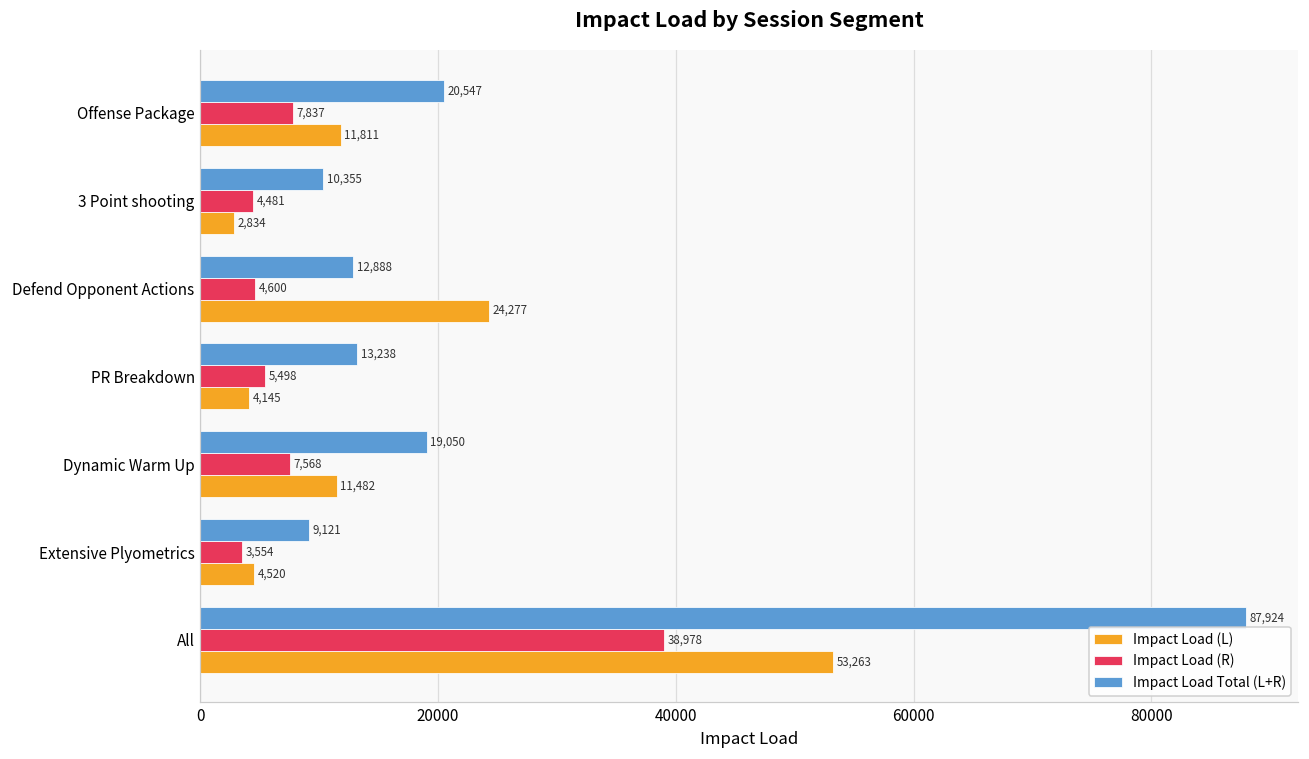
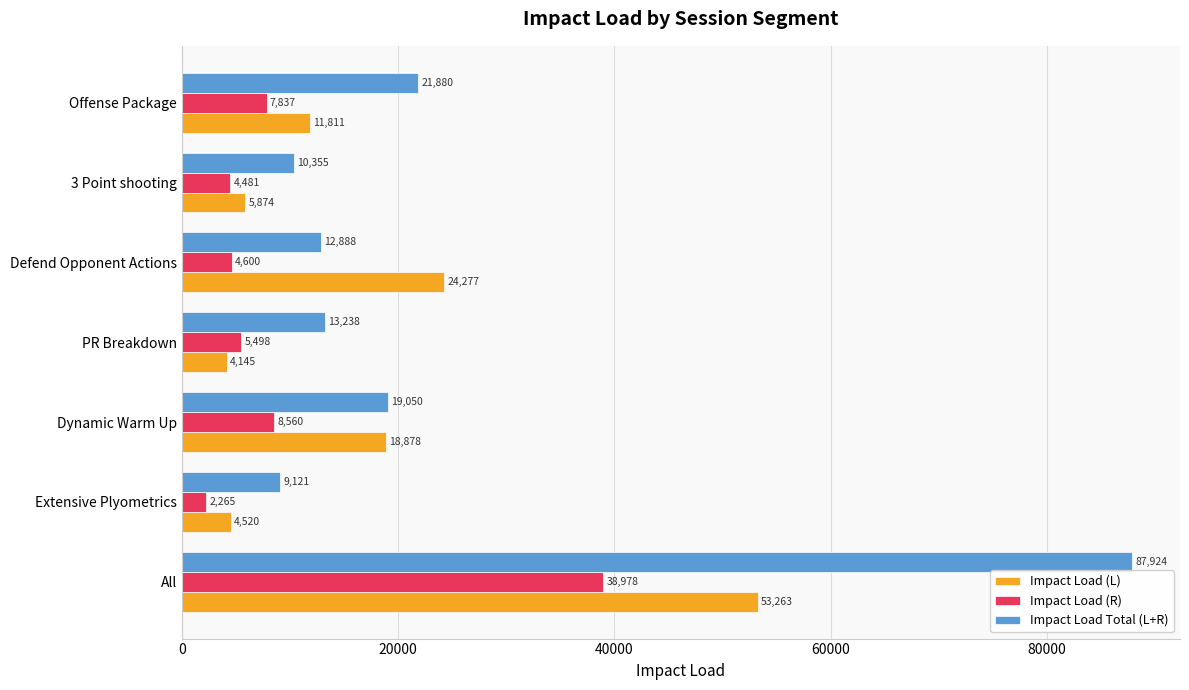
Impact Load Total (L+R), Offense Package: 20,547 -> 21,880
Impact Load (L), 3 Point shooting: 2,834 -> 5,874
Impact Load (R), Dynamic Warm Up: 7,568 -> 8,560
Impact Load (L), Dynamic Warm Up: 11,482 -> 18,878
Impact Load (R), Extensive Plyometrics: 3,554 -> 2,265
